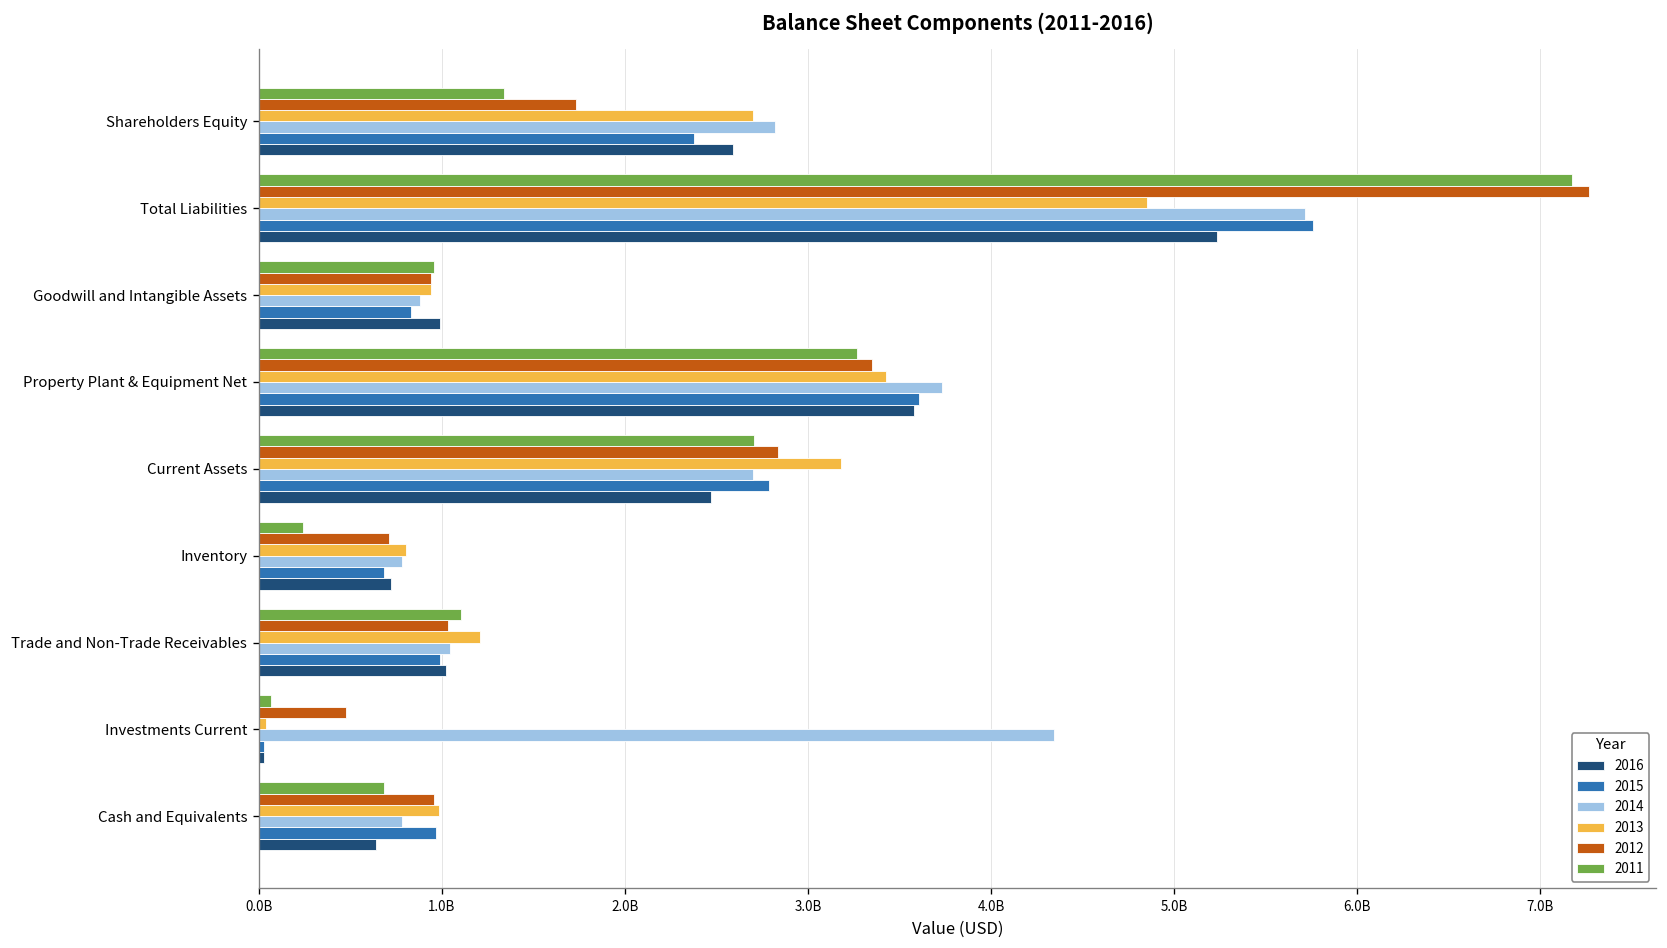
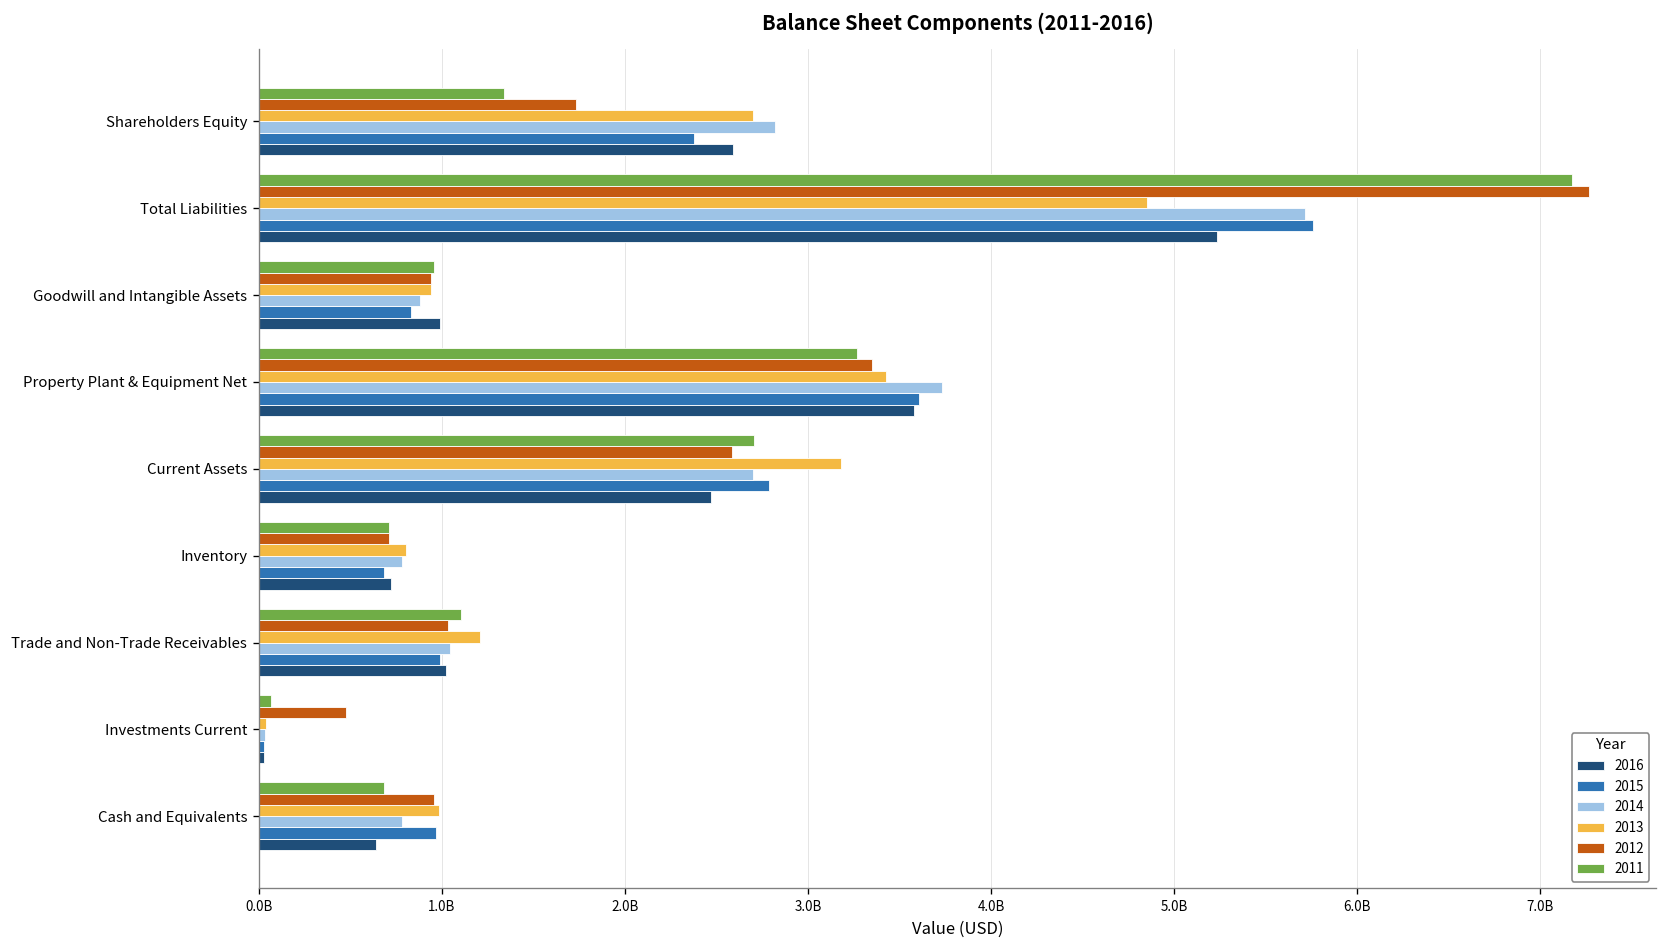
2012, Current Assets: 2840000000 -> 2590000000
2011, Inventory: 240000000 -> 710000000
2014, Investments Current: 4350000000 -> 30000000
